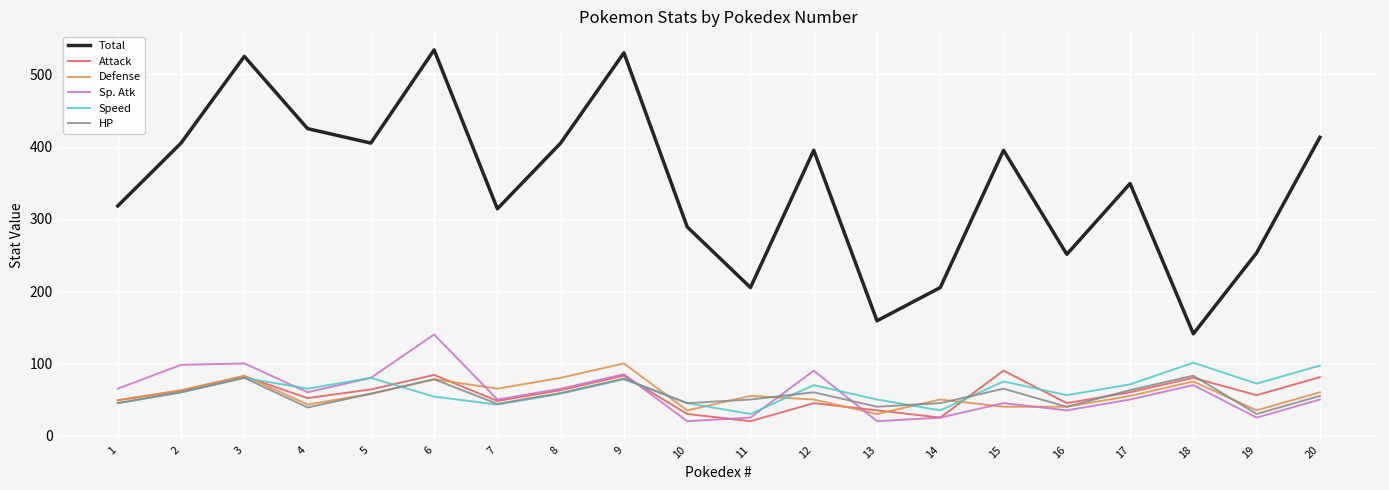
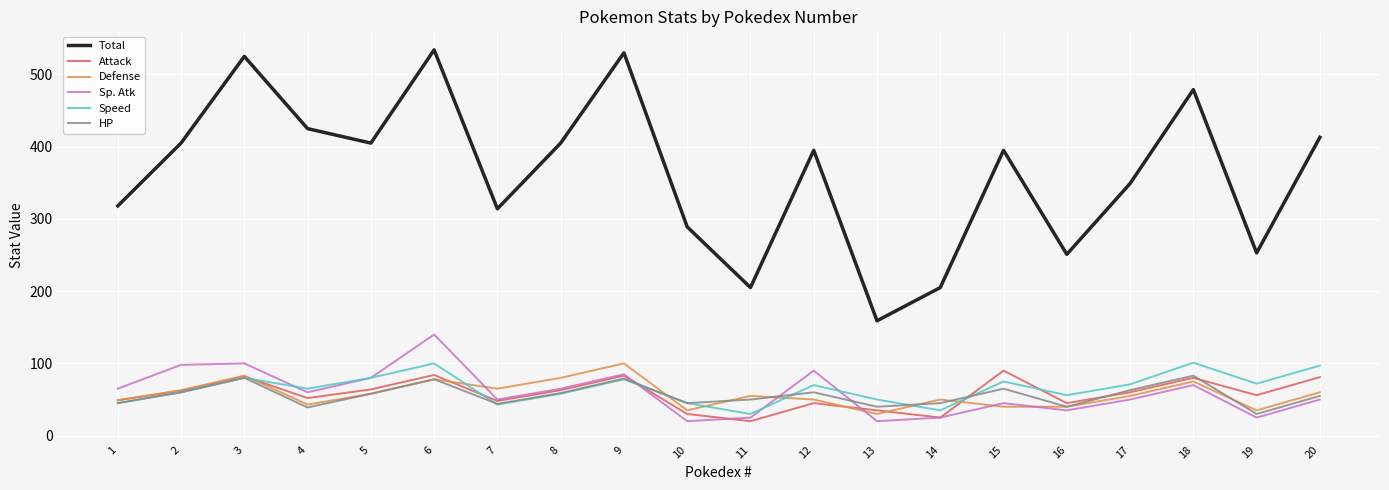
Speed, 6: 50 -> 100
Total, 18: 140 -> 480
